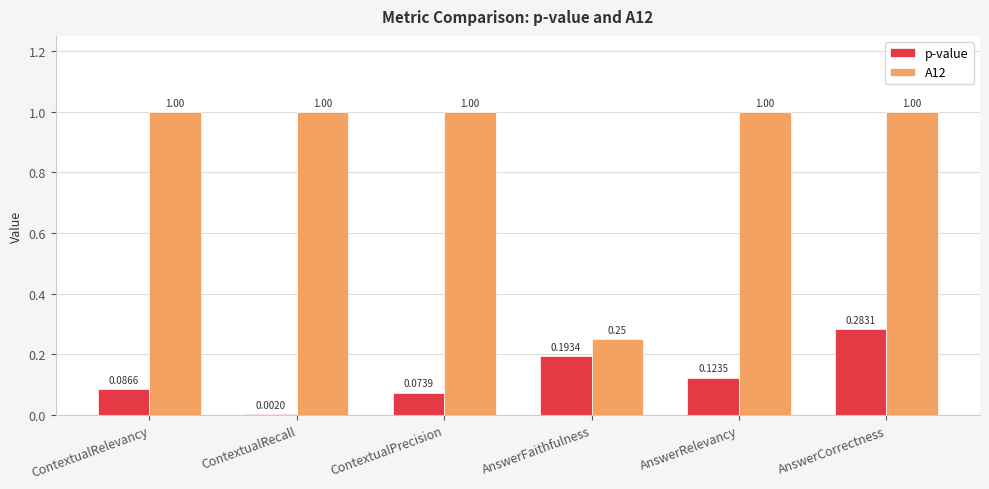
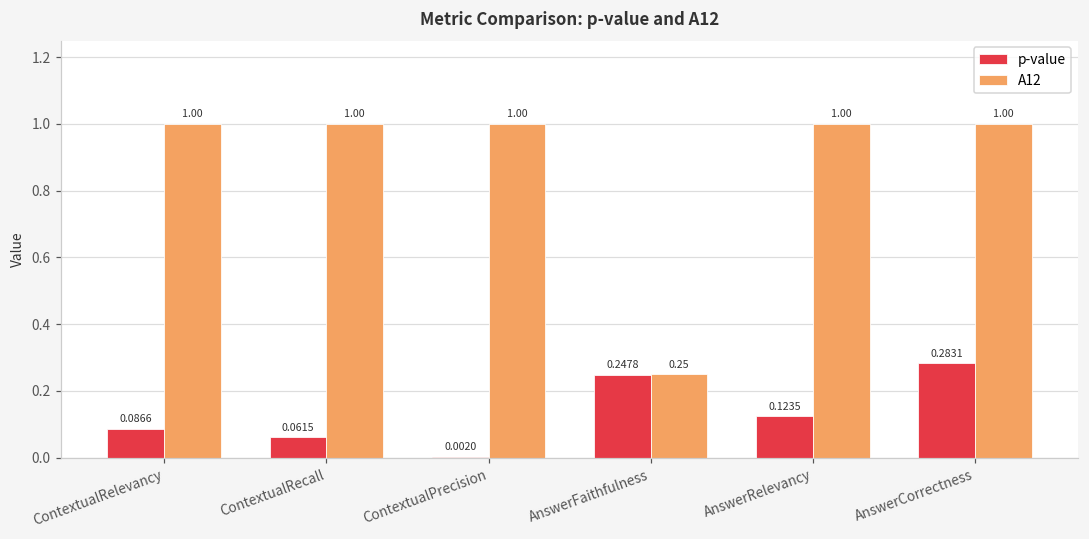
p-value, ContextualRecall: 0.0020 -> 0.0615
p-value, ContextualPrecision: 0.0739 -> 0.0020
p-value, AnswerFaithfulness: 0.1934 -> 0.2478
